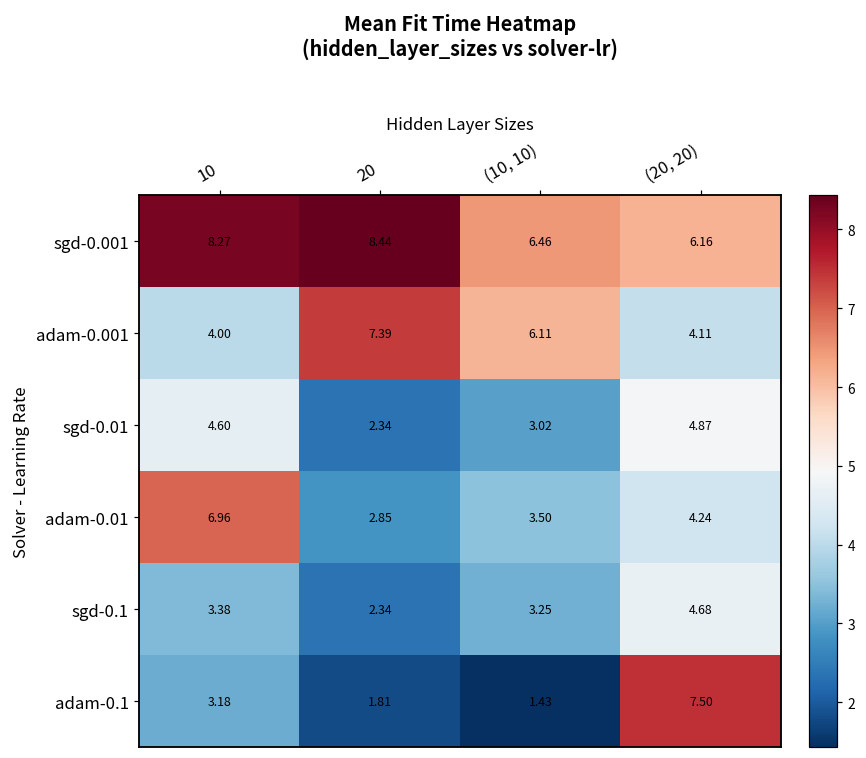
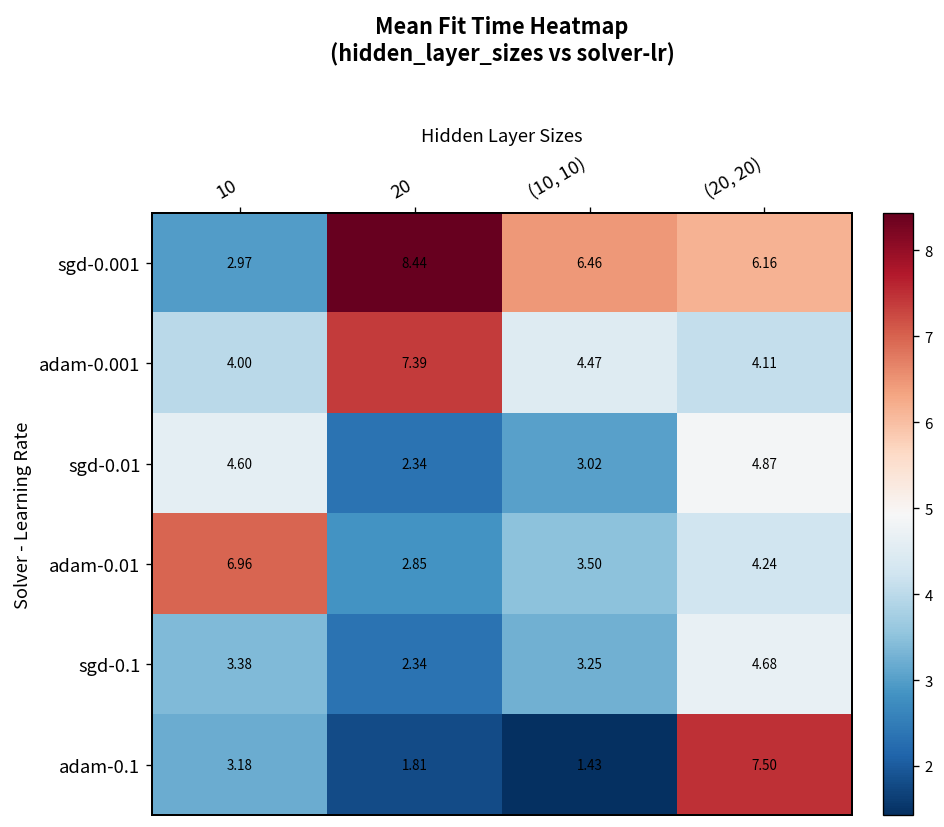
sgd-0.001, 10: 8.27 -> 2.97
adam-0.001, (10, 10): 6.11 -> 4.47
